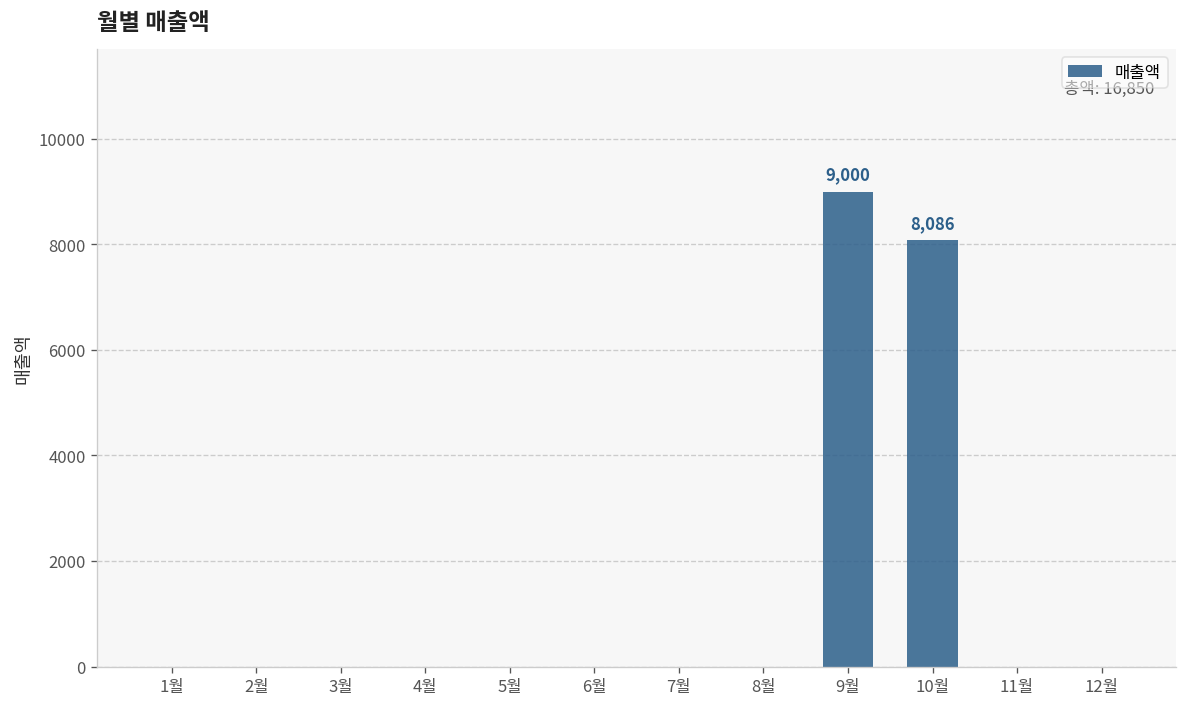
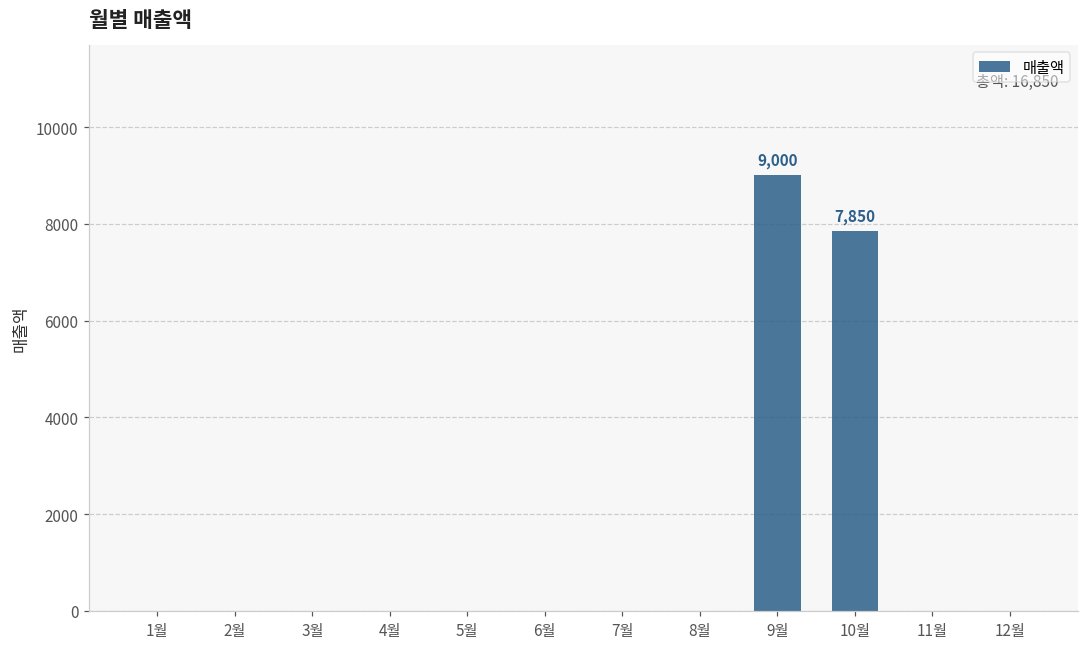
10월: 8,086 -> 7,850
